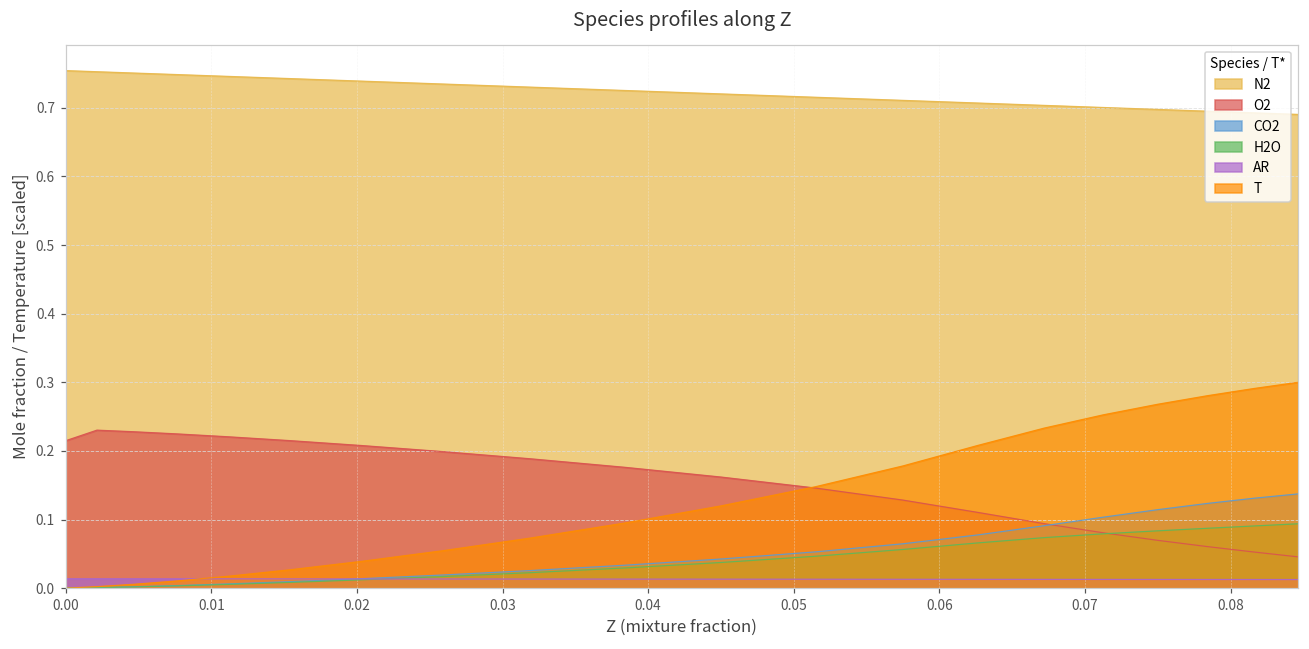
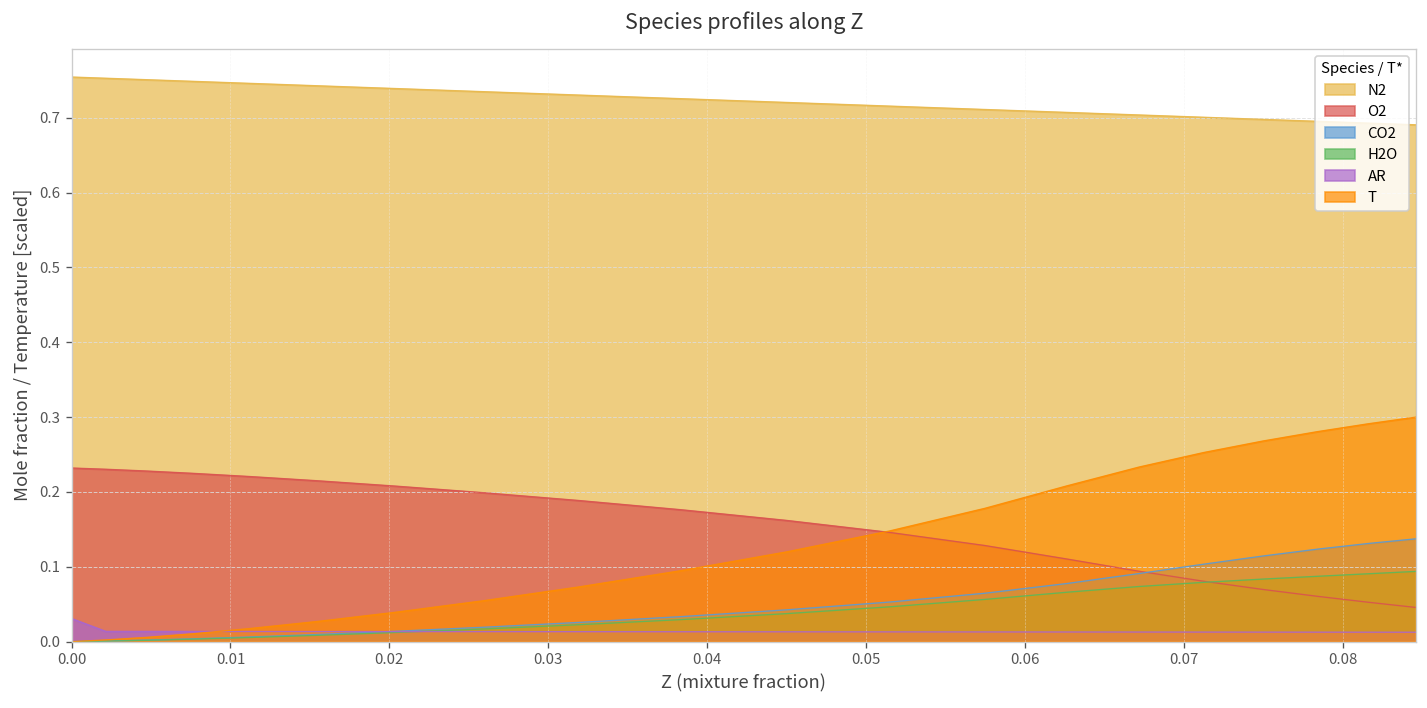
O2, 0.00: 0.21 -> 0.23
AR, 0.00: 0.01 -> 0.03
